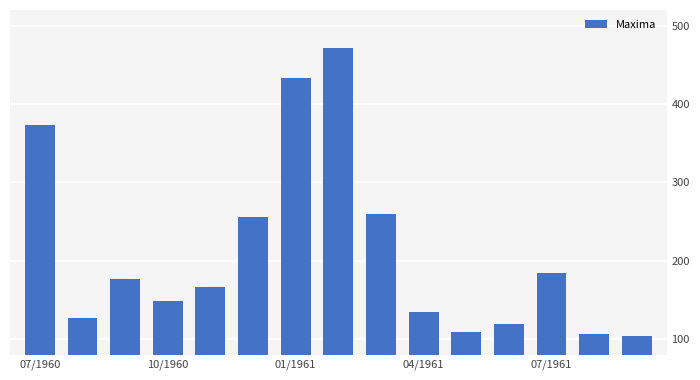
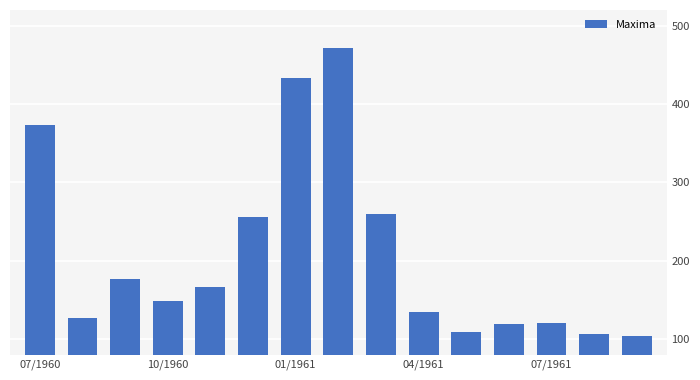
07/1961: 180 -> 120
